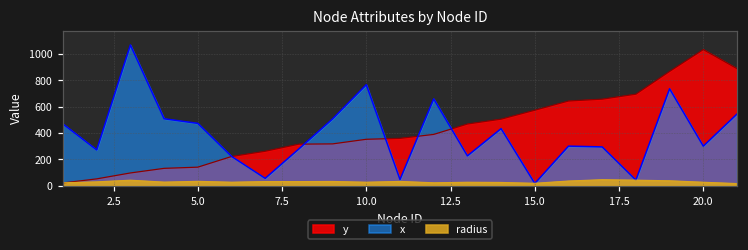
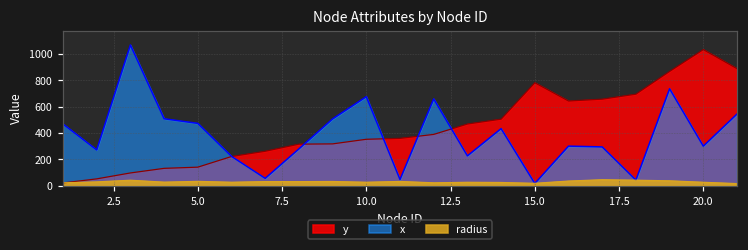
x, 10.0: 770 -> 680
y, 15.0: 570 -> 780
